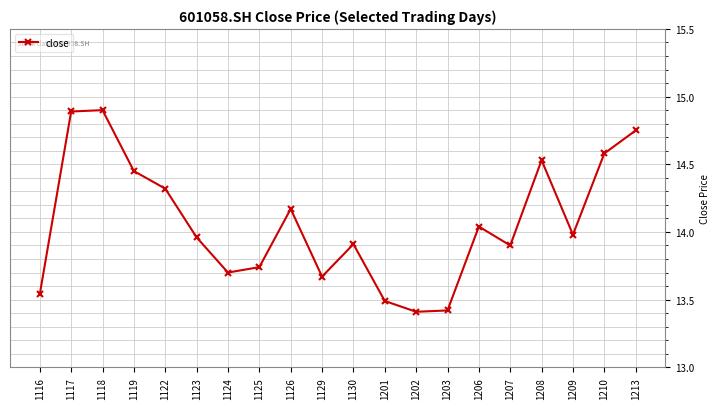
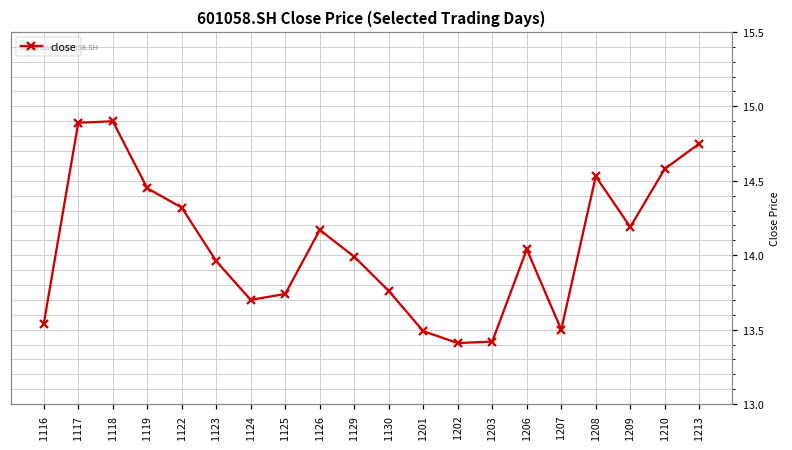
1129: 13.67 -> 13.99
1130: 13.91 -> 13.76
1207: 13.9 -> 13.5
1209: 13.98 -> 14.19
